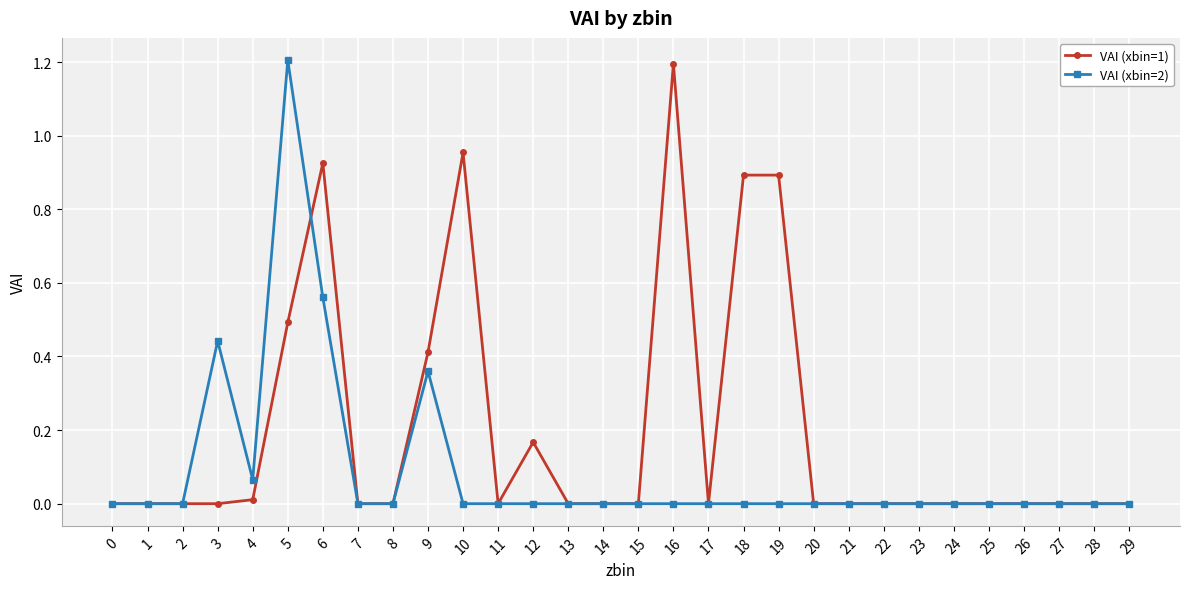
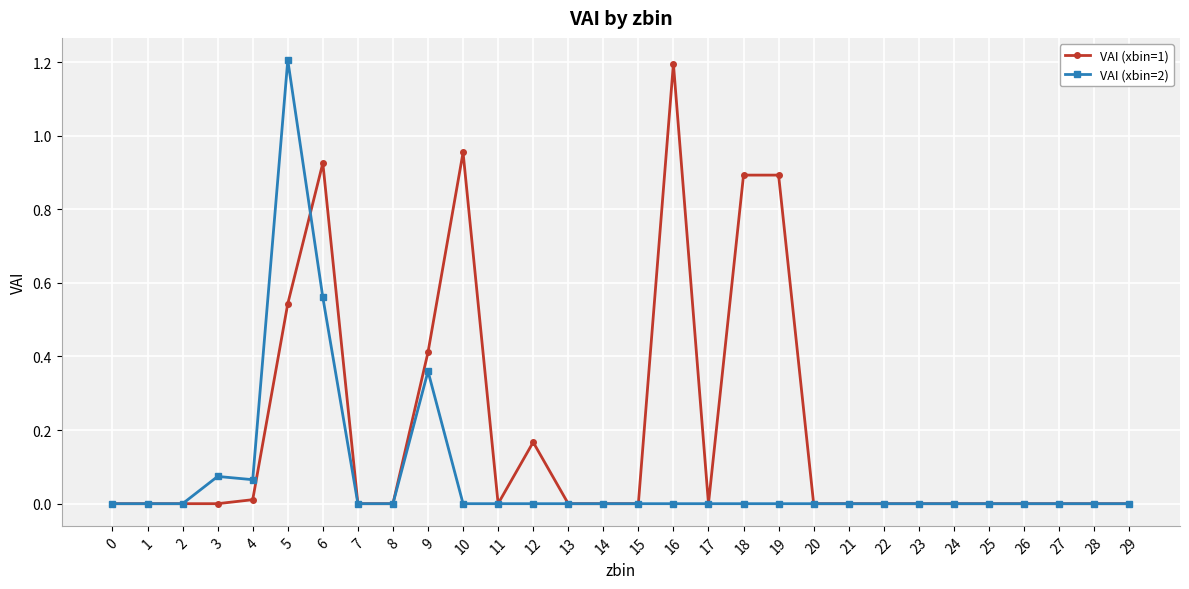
VAI (xbin=2), 3: 0.44 -> 0.07
VAI (xbin=1), 5: 0.49 -> 0.54
